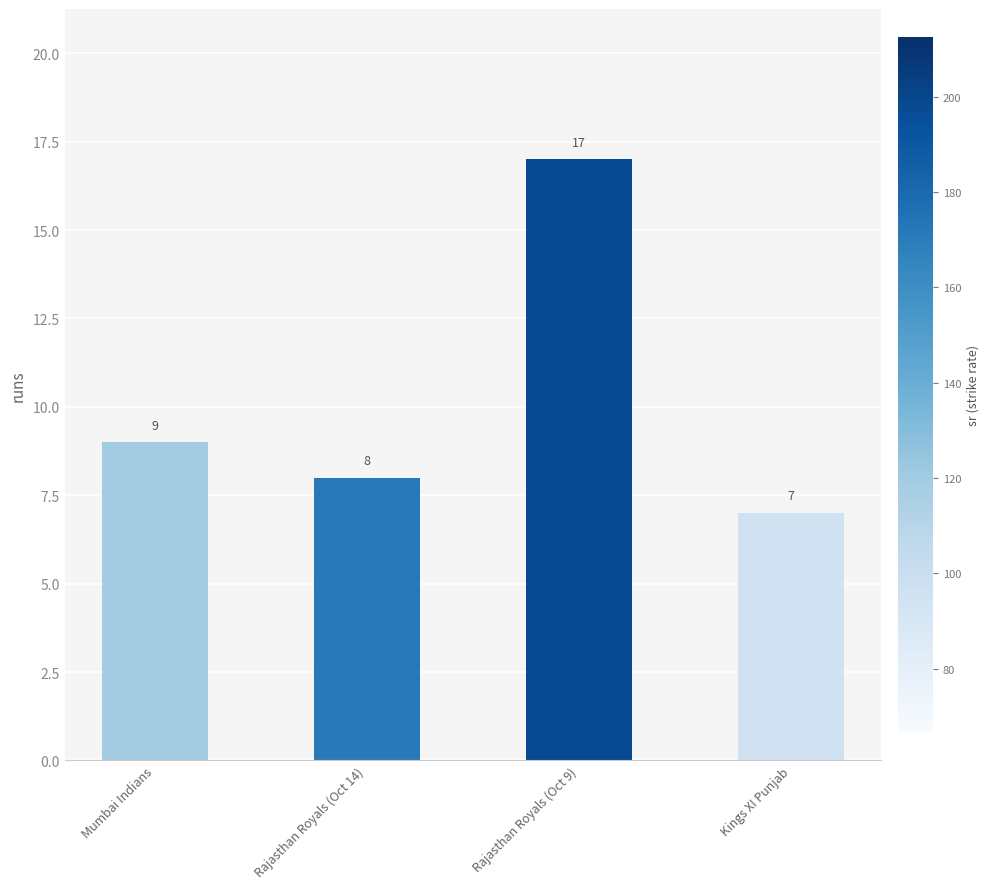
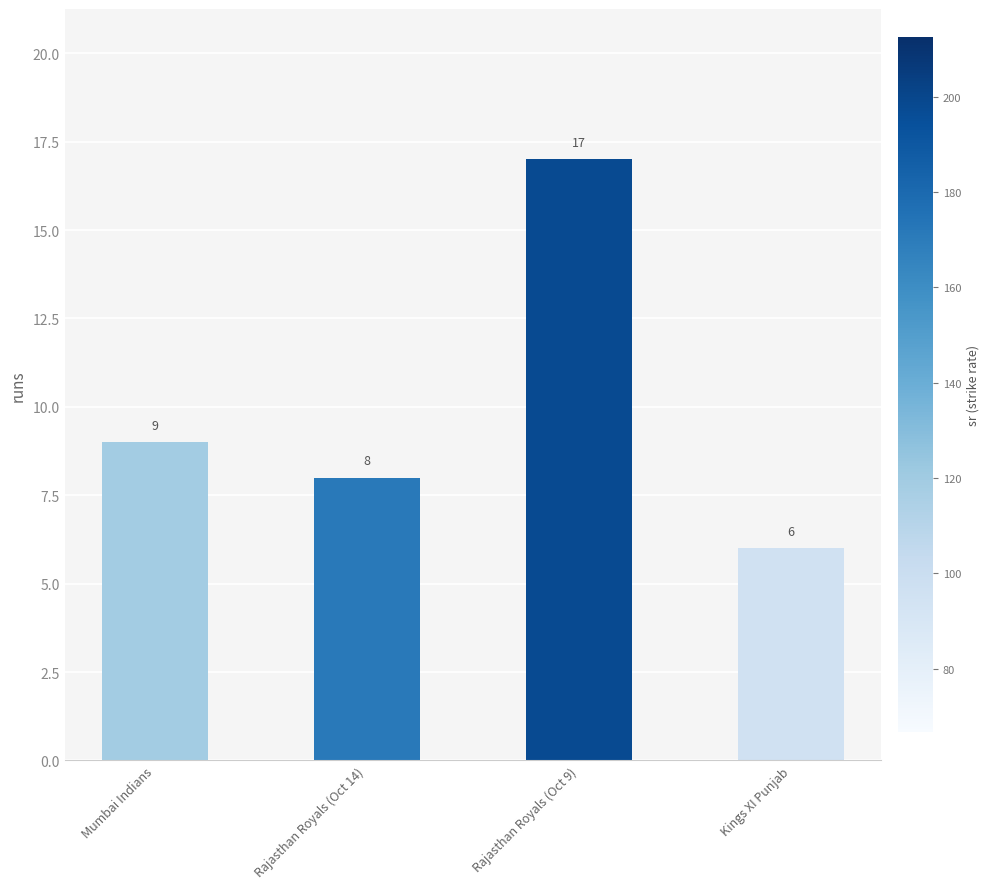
Kings XI Punjab: 7 -> 6
